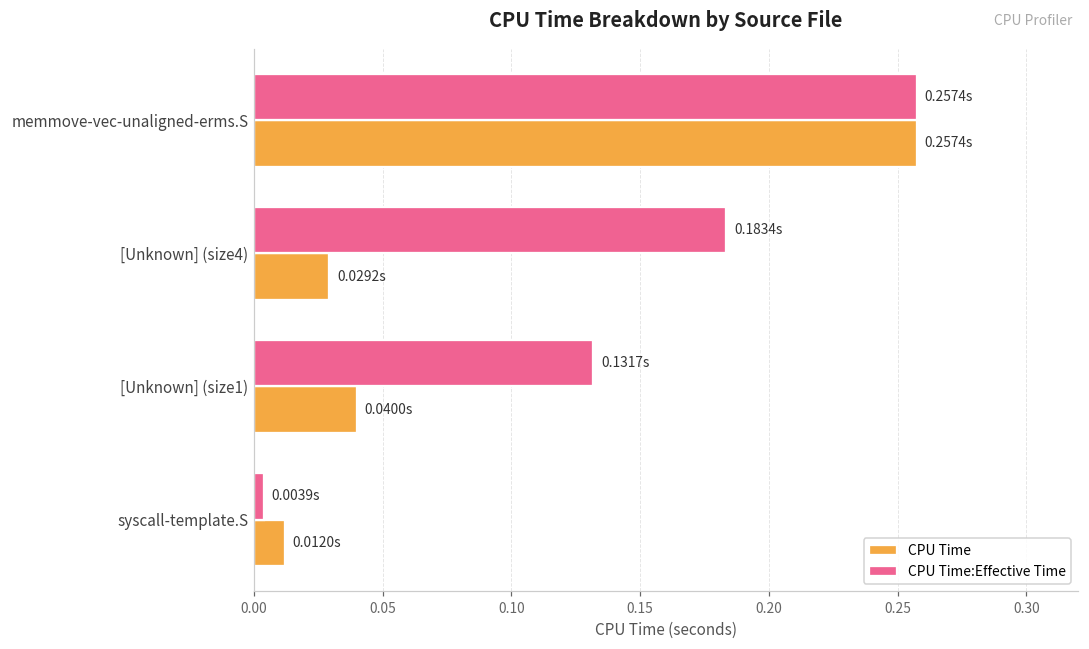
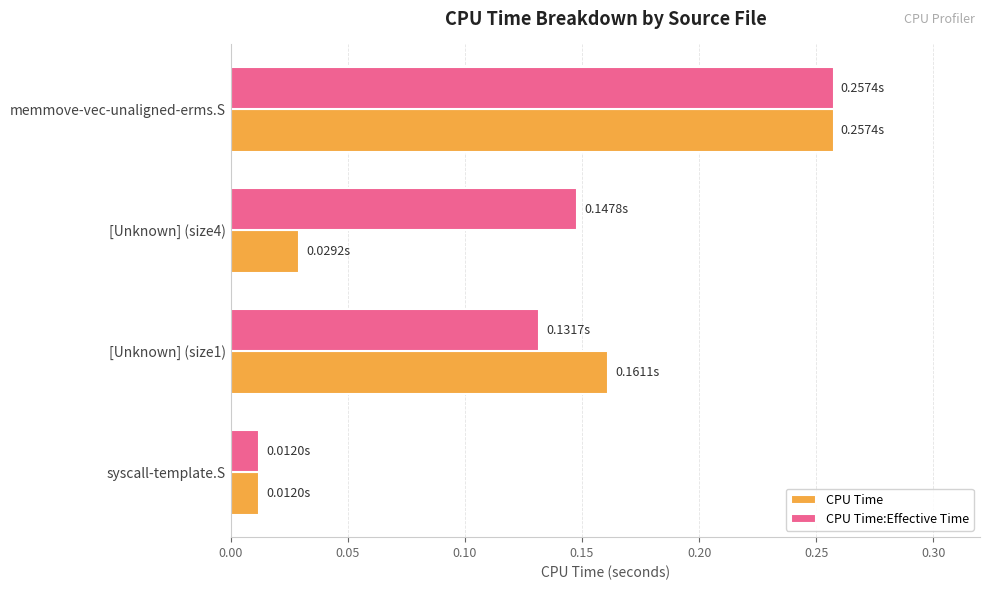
CPU Time:Effective Time, [Unknown] (size4): 0.1834s -> 0.1478s
CPU Time, [Unknown] (size1): 0.0400s -> 0.1611s
CPU Time:Effective Time, syscall-template.S: 0.0039s -> 0.0120s
